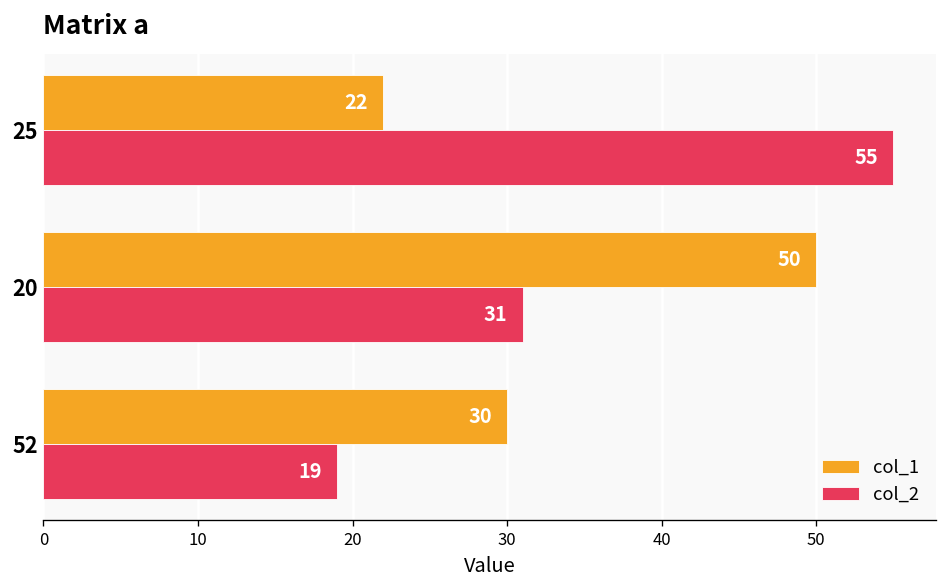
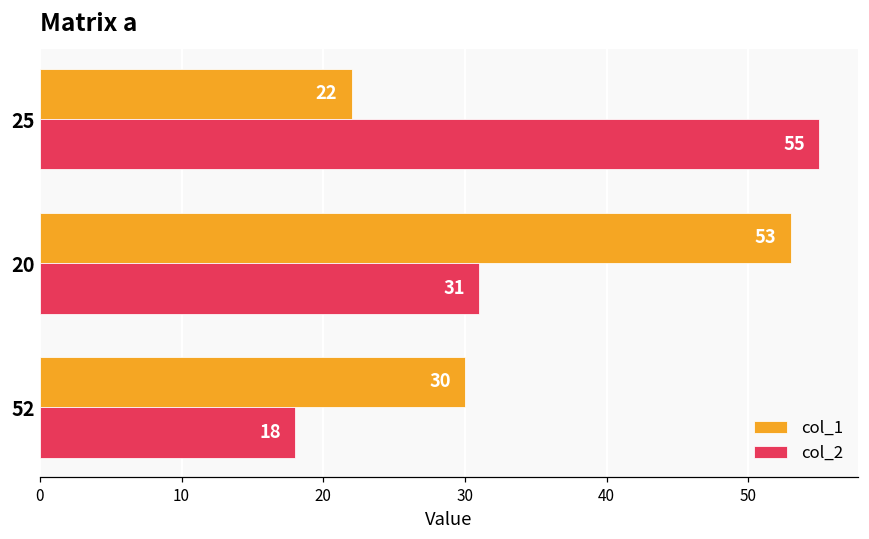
col_1, 20: 50 -> 53
col_2, 52: 19 -> 18
